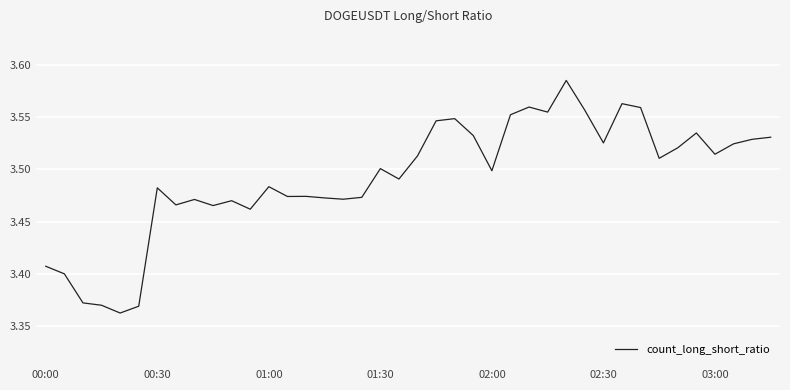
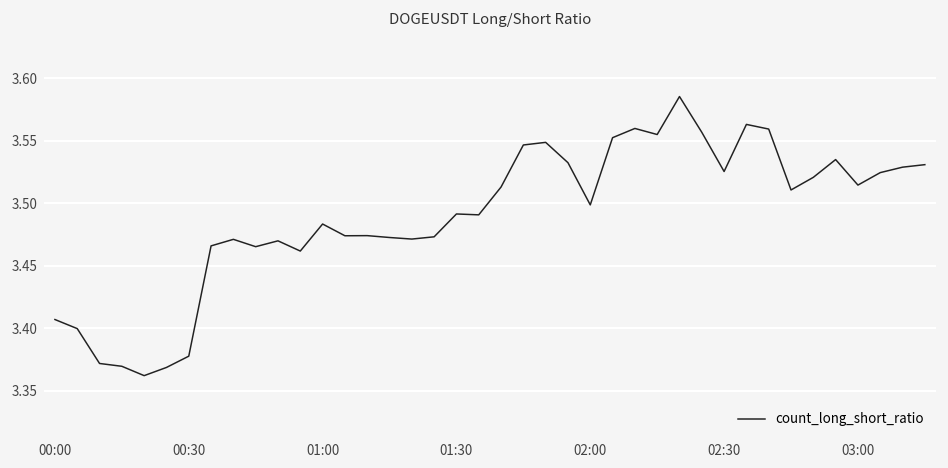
00:30: 3.482 -> 3.378
01:30: 3.501 -> 3.492
